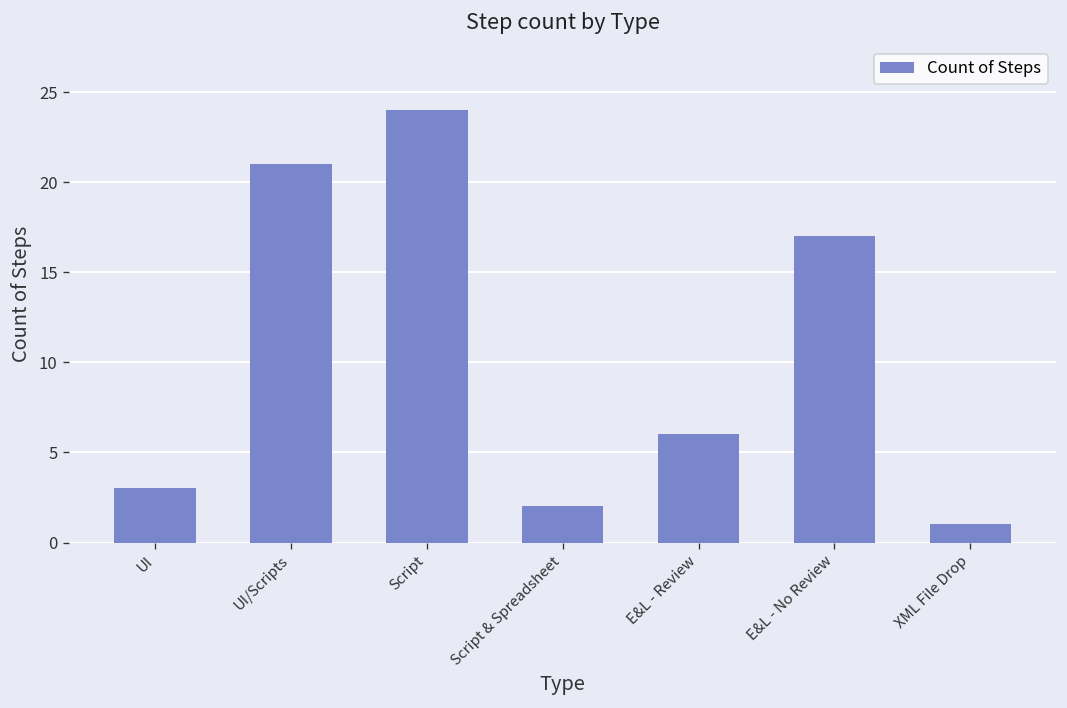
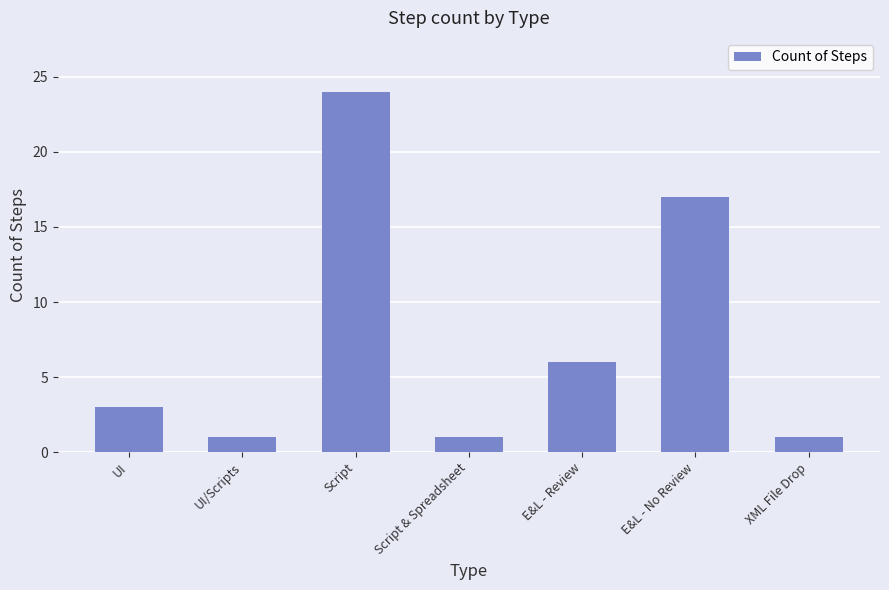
UI/Scripts: 21 -> 1
Script & Spreadsheet: 2 -> 1
